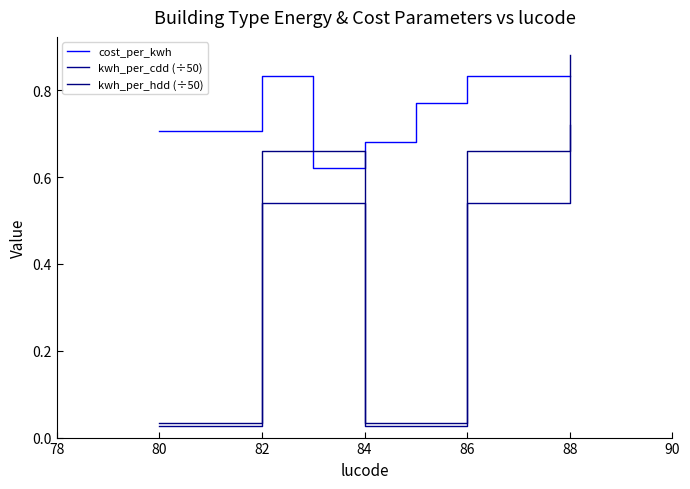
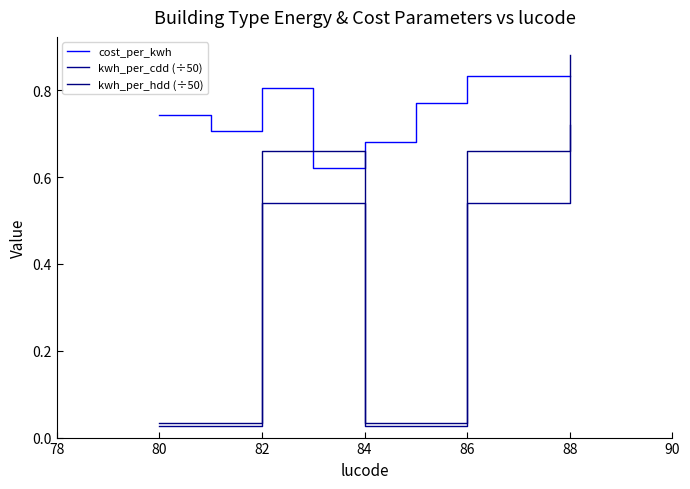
cost_per_kwh, 80: 0.71 -> 0.74
cost_per_kwh, 82: 0.83 -> 0.81
